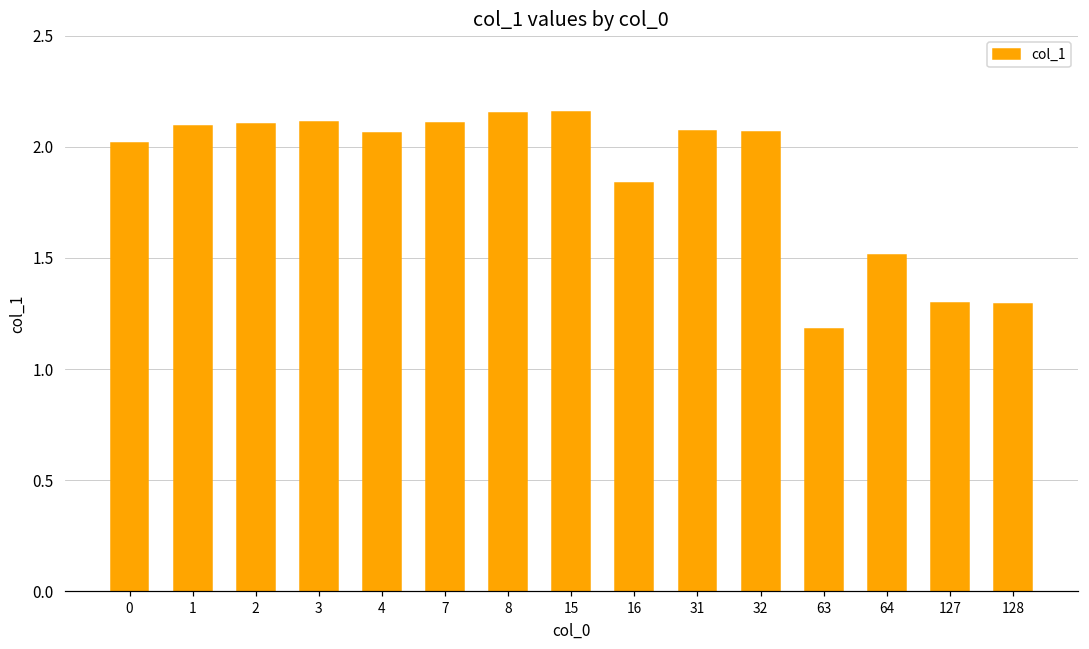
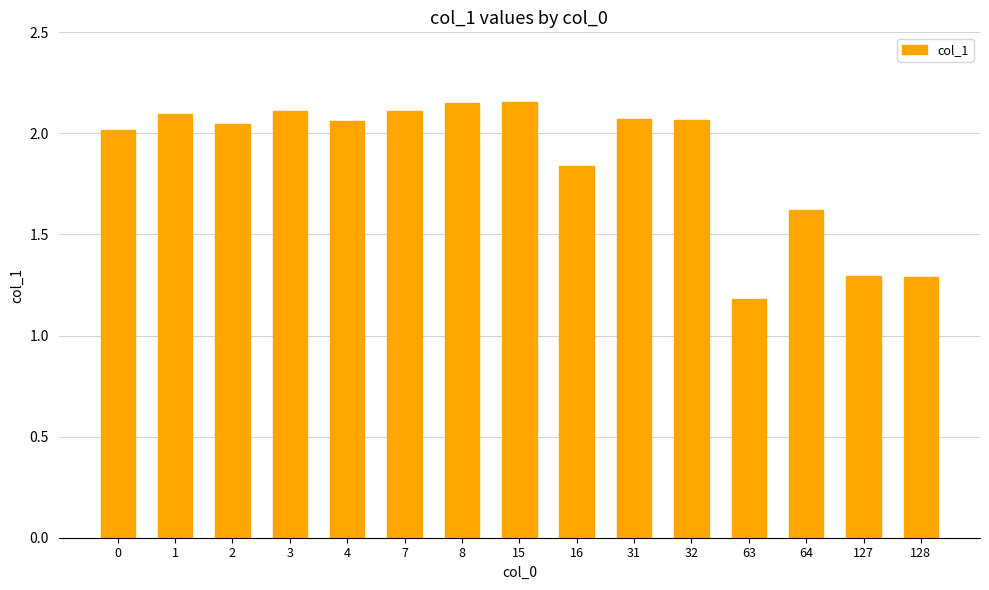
2: 2.10 -> 2.05
64: 1.51 -> 1.62
